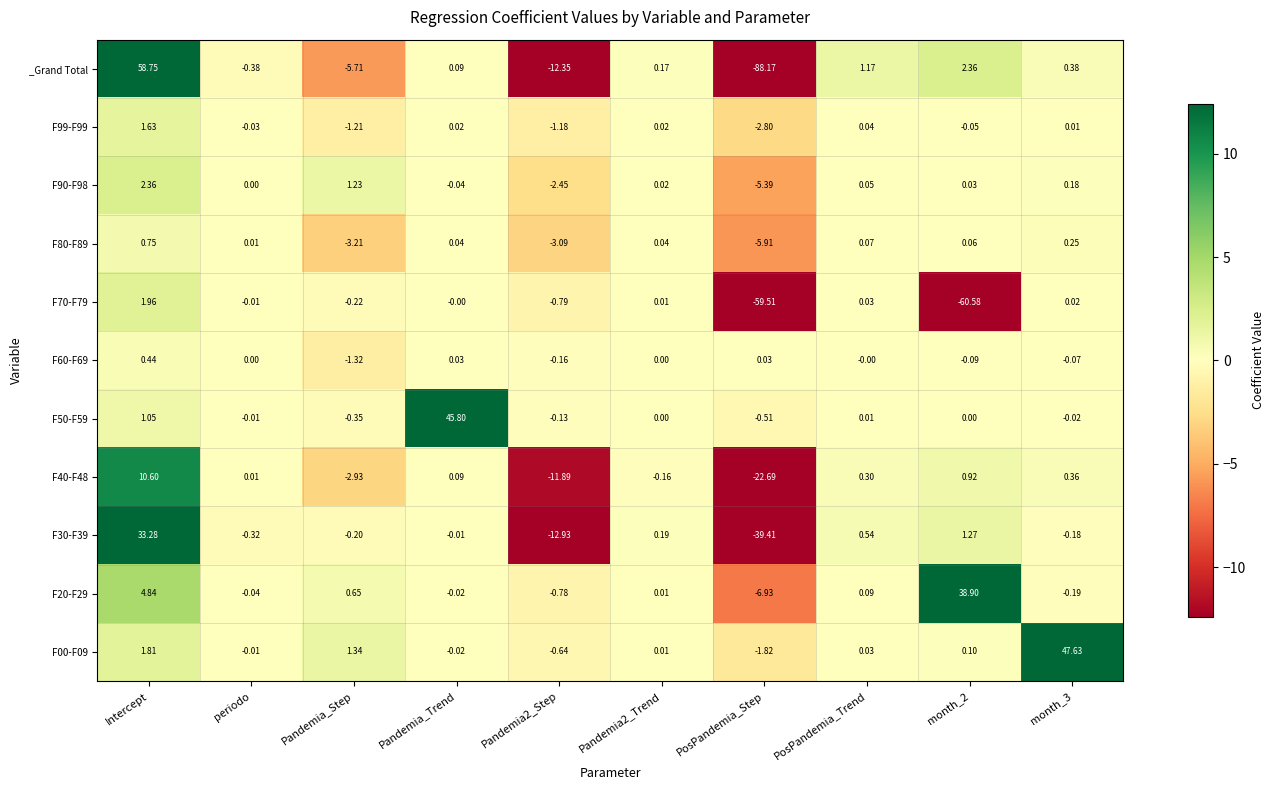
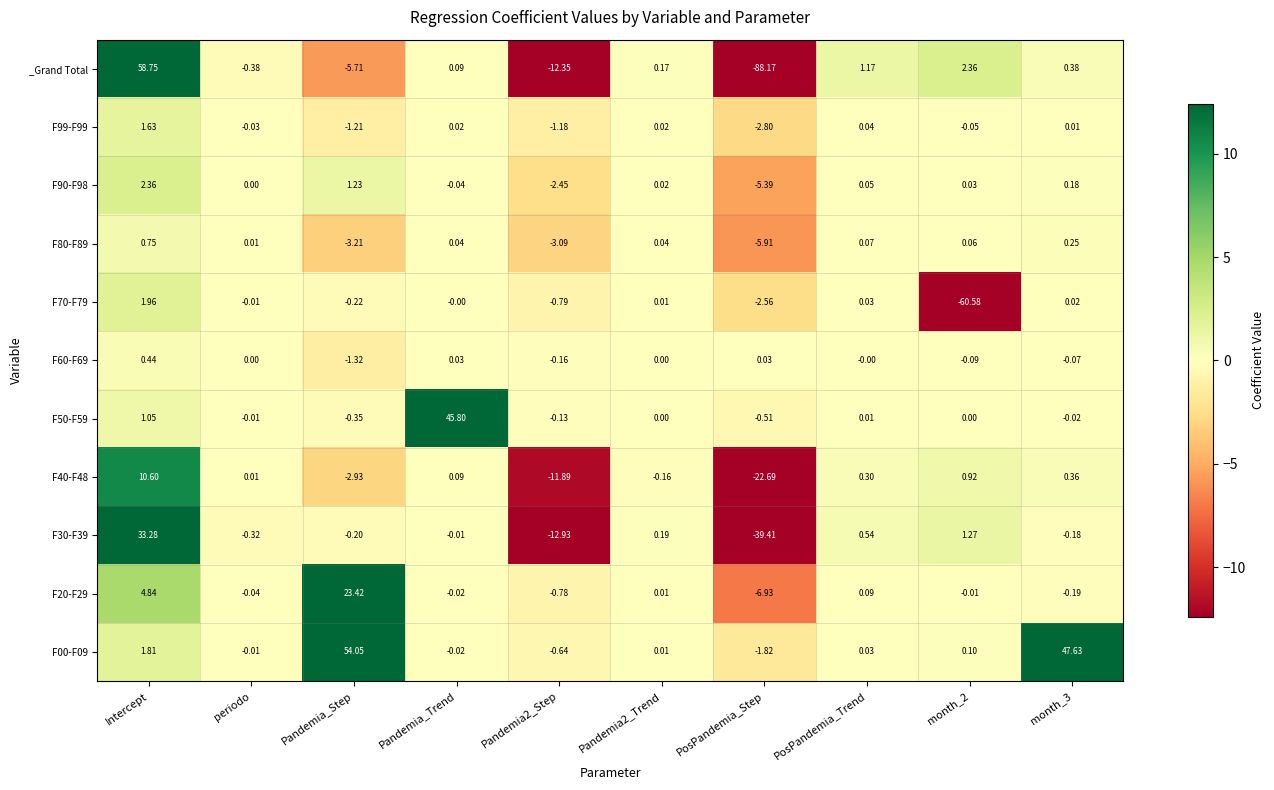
F70-F79, PosPandemia_Step: -59.51 -> -2.56
F20-F29, Pandemia_Step: 0.65 -> 23.42
F20-F29, month_2: 38.90 -> -0.01
F00-F09, Pandemia_Step: 1.34 -> 54.05
